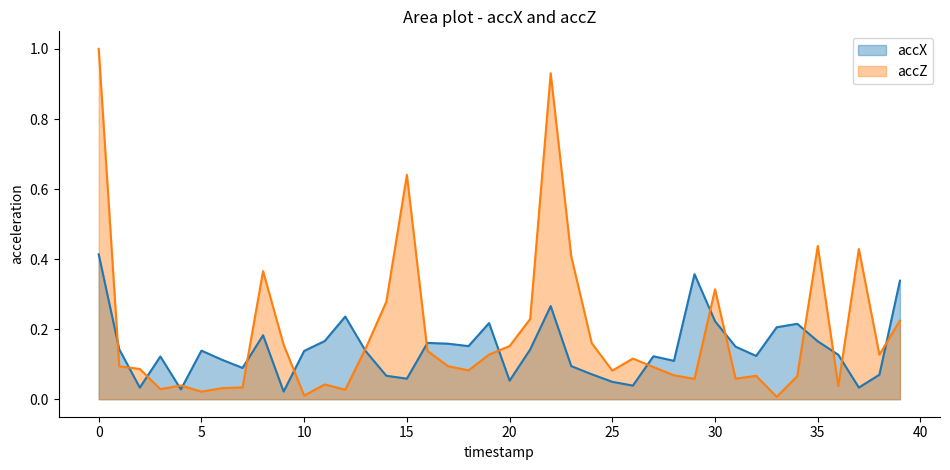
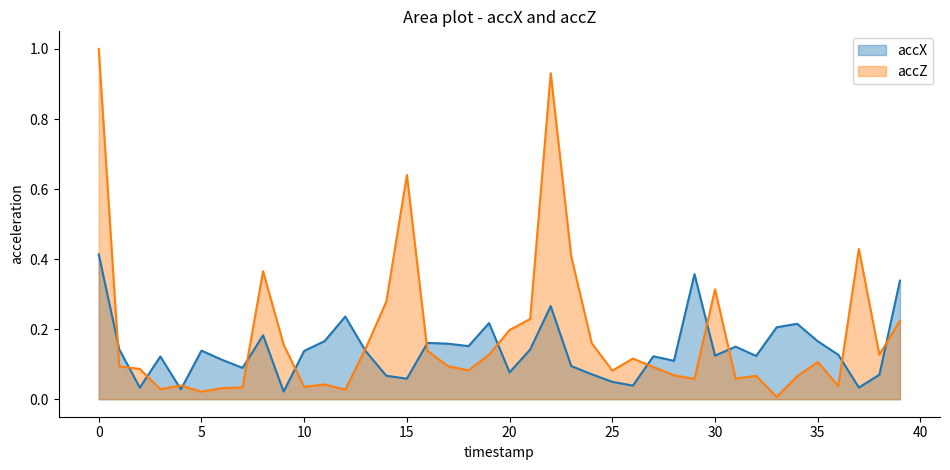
accZ, 10: 0.01 -> 0.04
accX, 20: 0.05 -> 0.08
accZ, 20: 0.15 -> 0.20
accX, 30: 0.22 -> 0.12
accZ, 35: 0.44 -> 0.11
